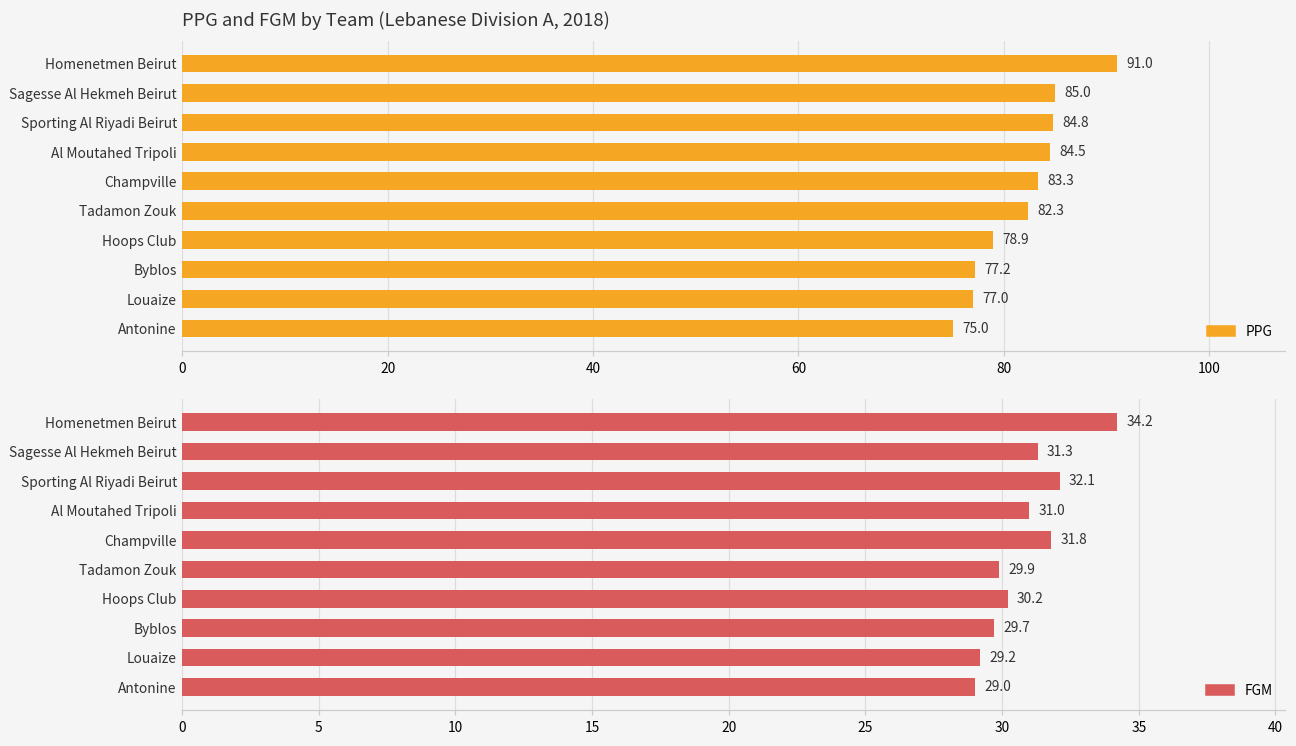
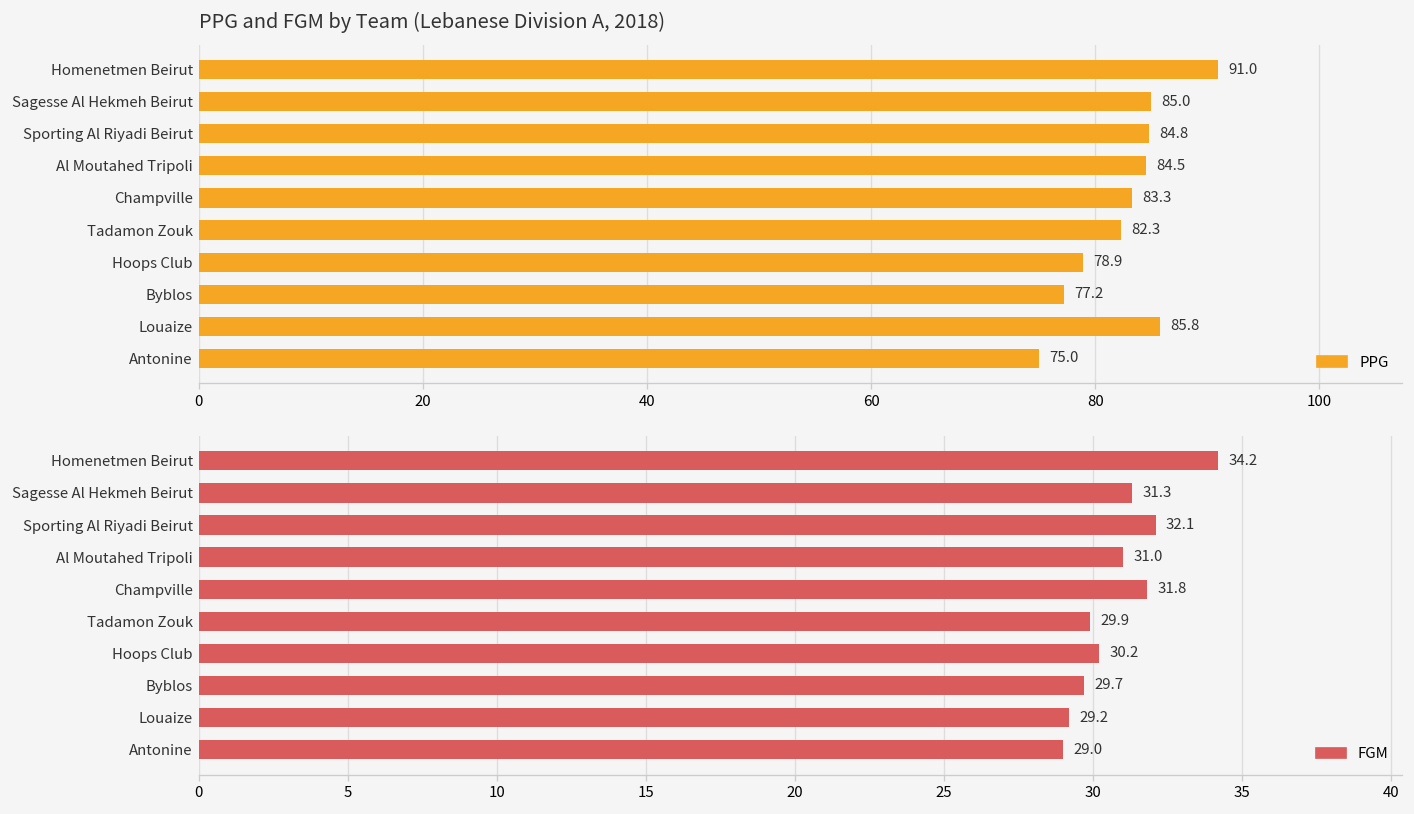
PPG and FGM by Team (Lebanese Division A, 2018), Louaize: 77.0 -> 85.8
